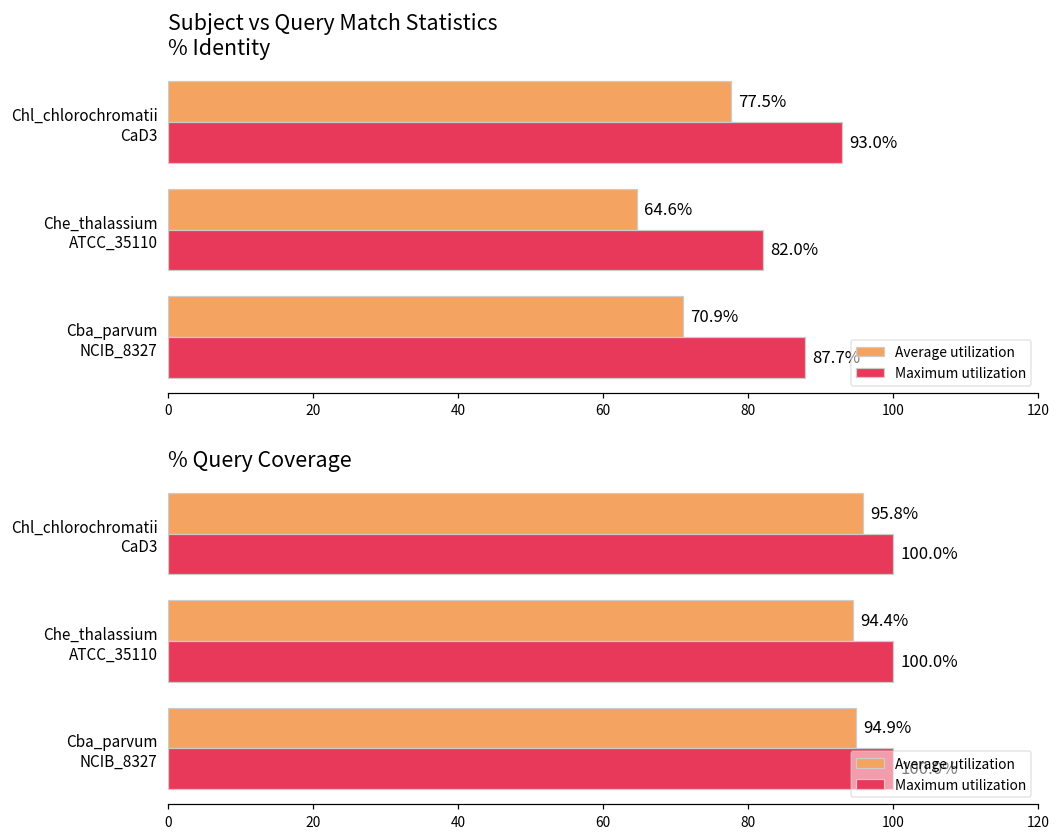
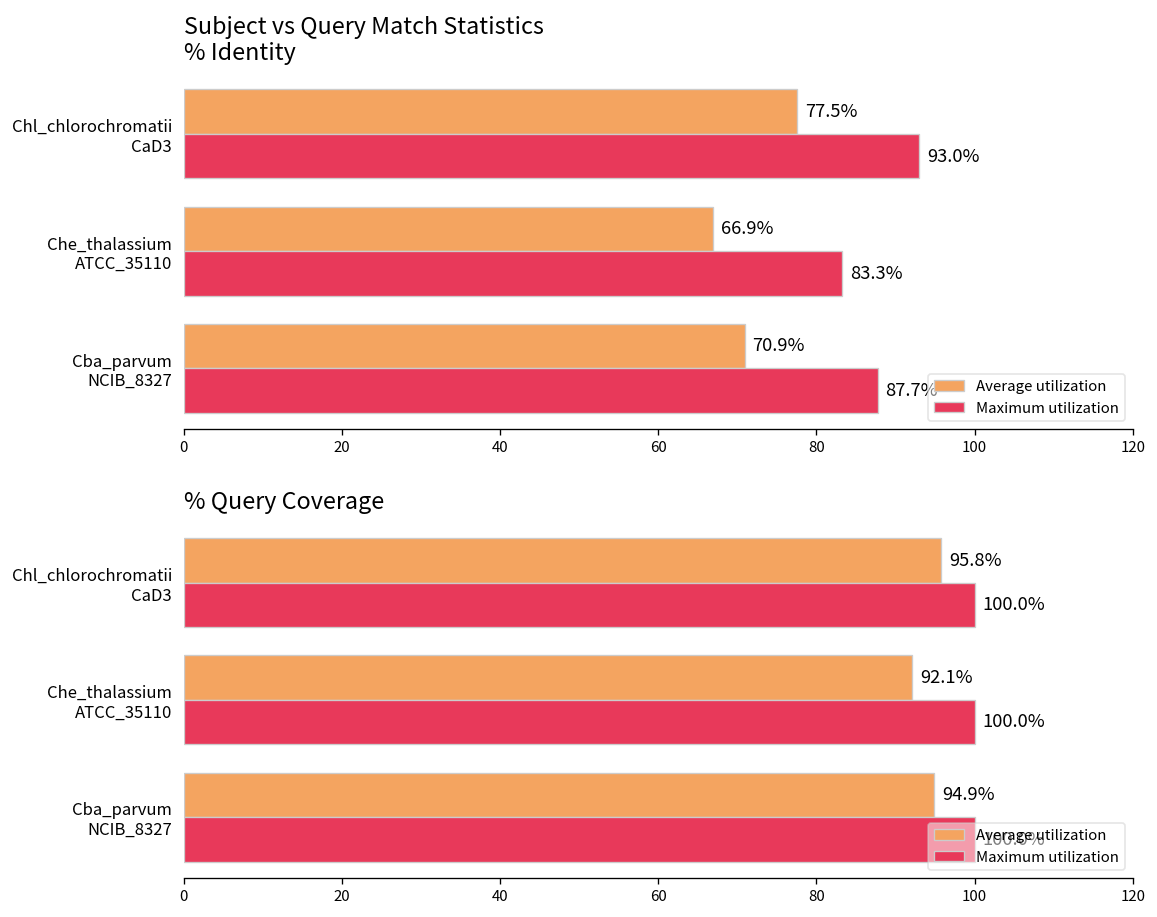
Subject vs Query Match Statistics % Identity, Average utilization, Che_thalassium ATCC_35110: 64.6% -> 66.9%
Subject vs Query Match Statistics % Identity, Maximum utilization, Che_thalassium ATCC_35110: 82.0% -> 83.3%
% Query Coverage, Average utilization, Che_thalassium ATCC_35110: 94.4% -> 92.1%
